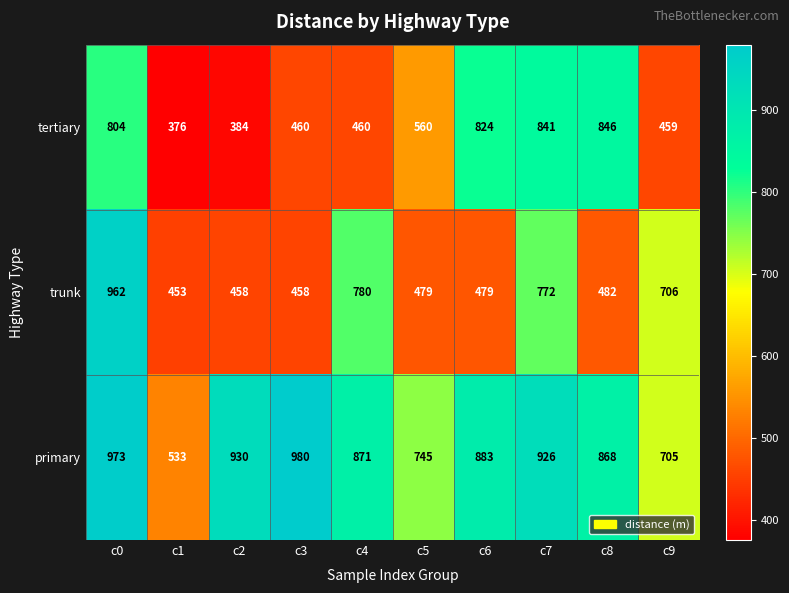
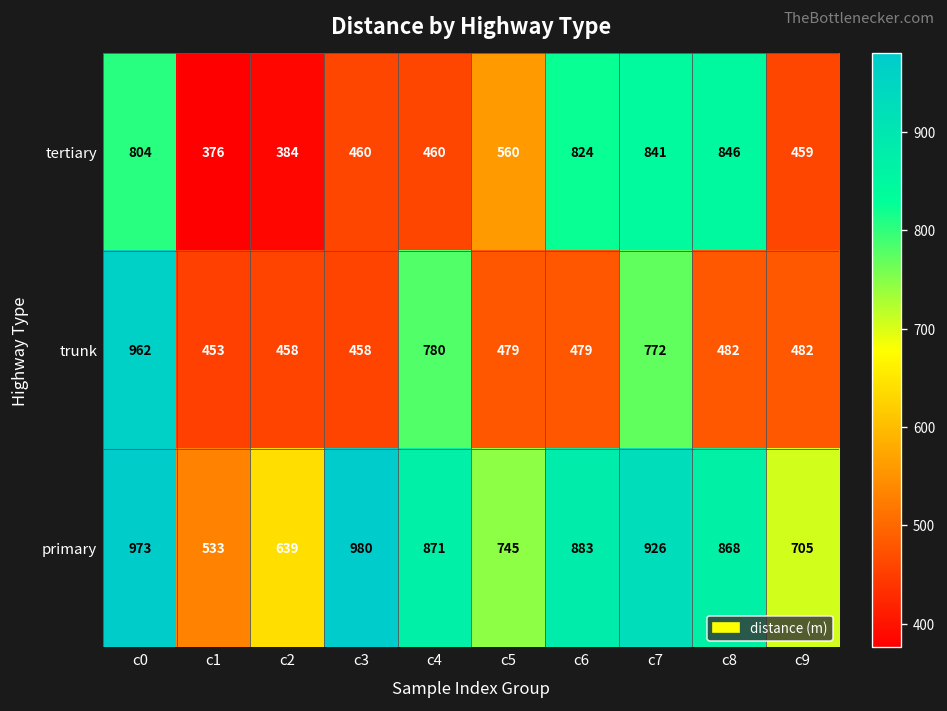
trunk, c9: 706 -> 482
primary, c2: 930 -> 639
